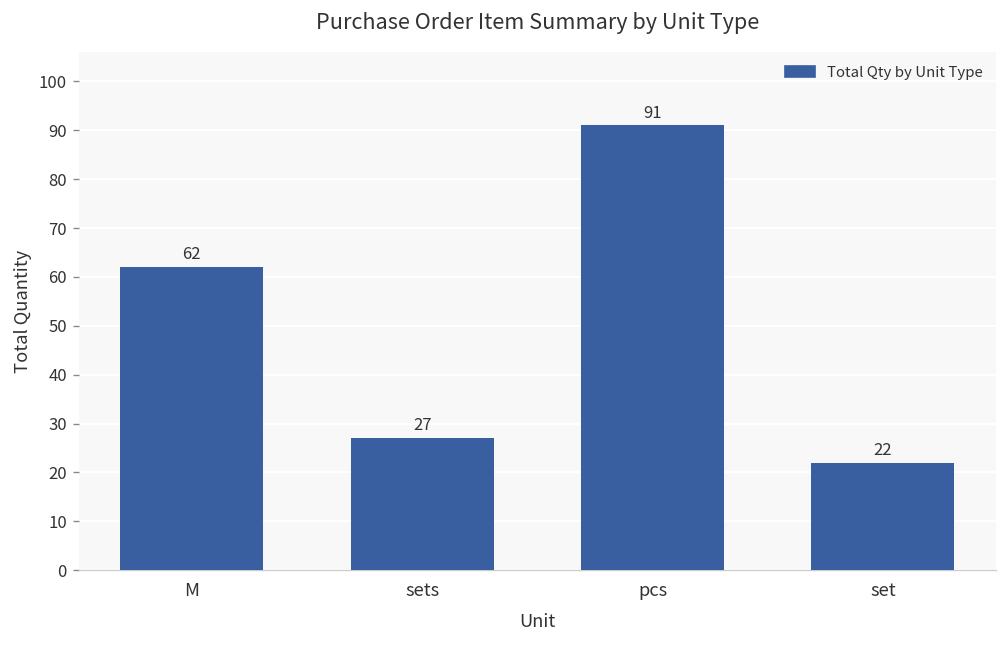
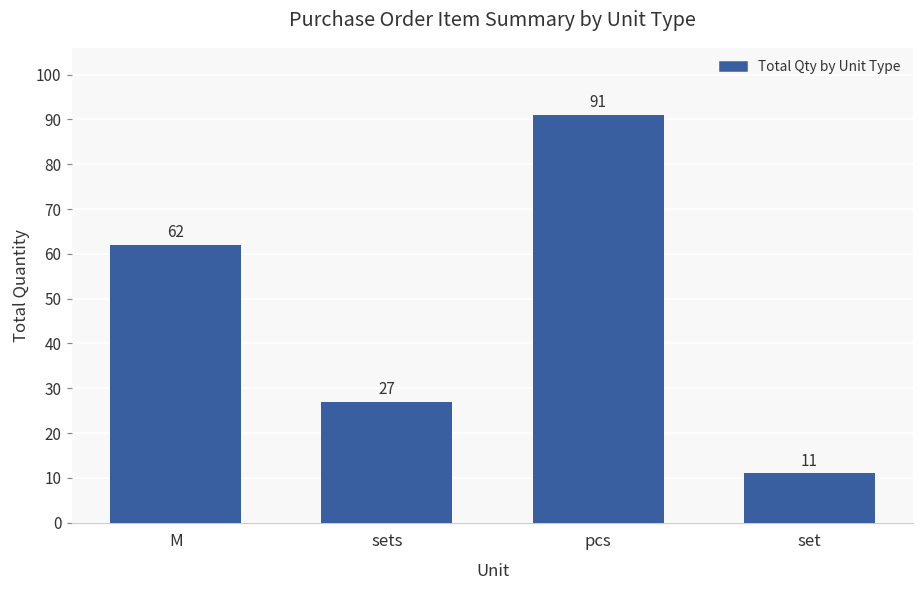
set: 22 -> 11
